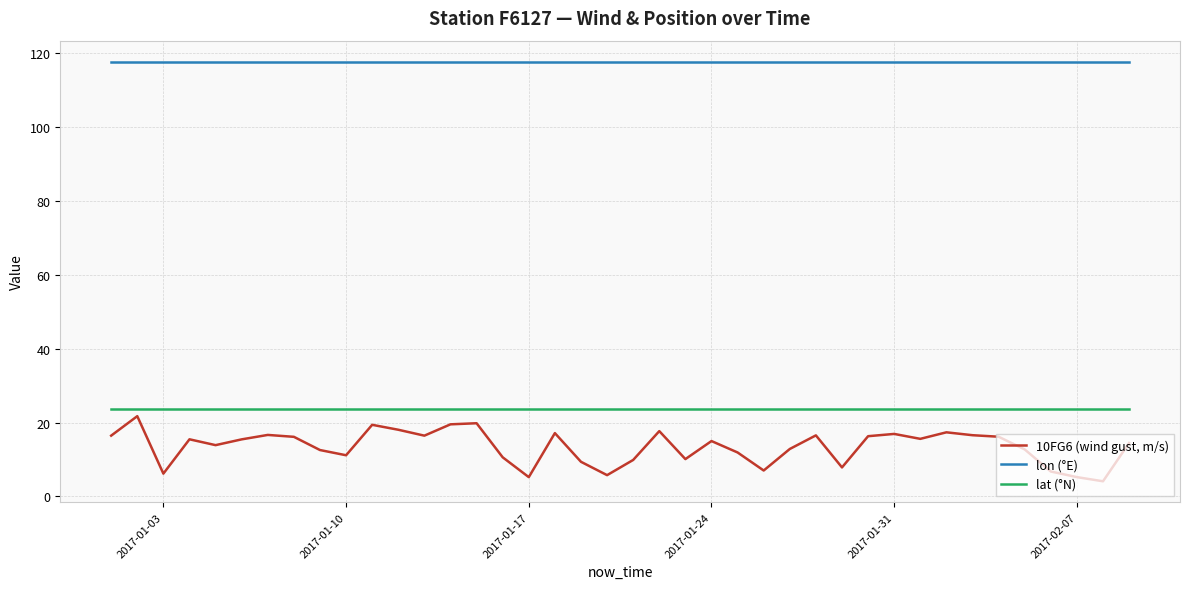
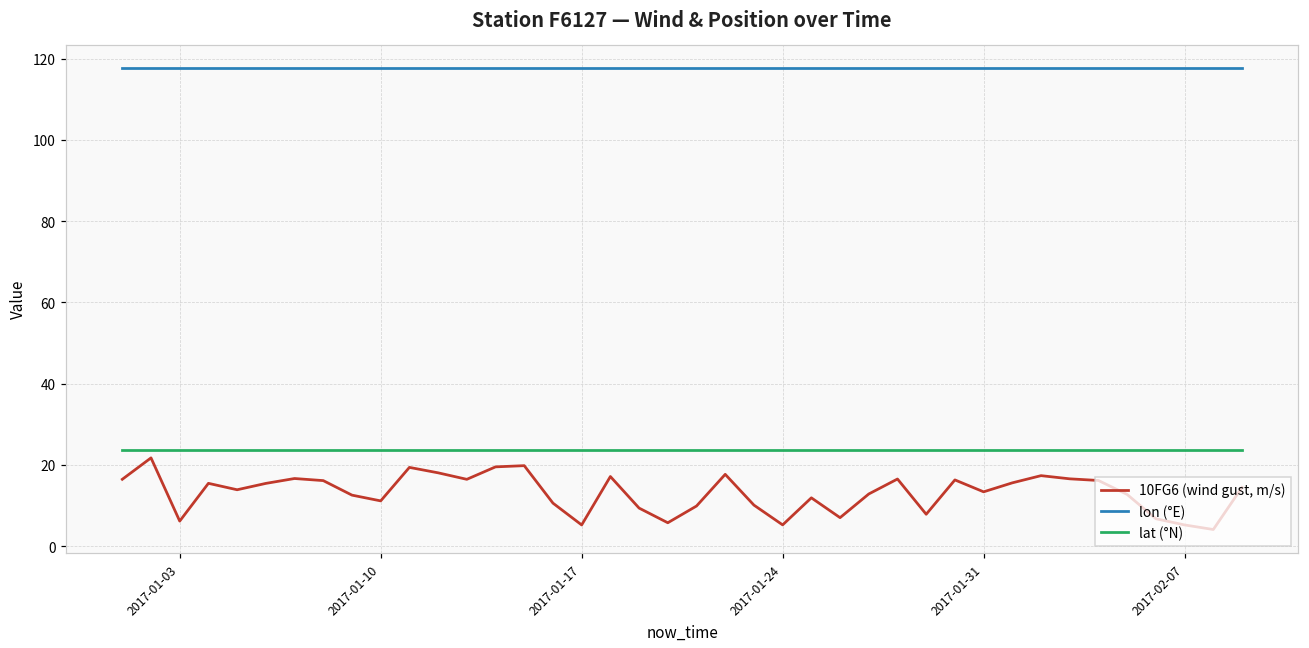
10FG6 (wind gust, m/s), 2017-01-24: 15 -> 5
10FG6 (wind gust, m/s), 2017-01-31: 17 -> 13
